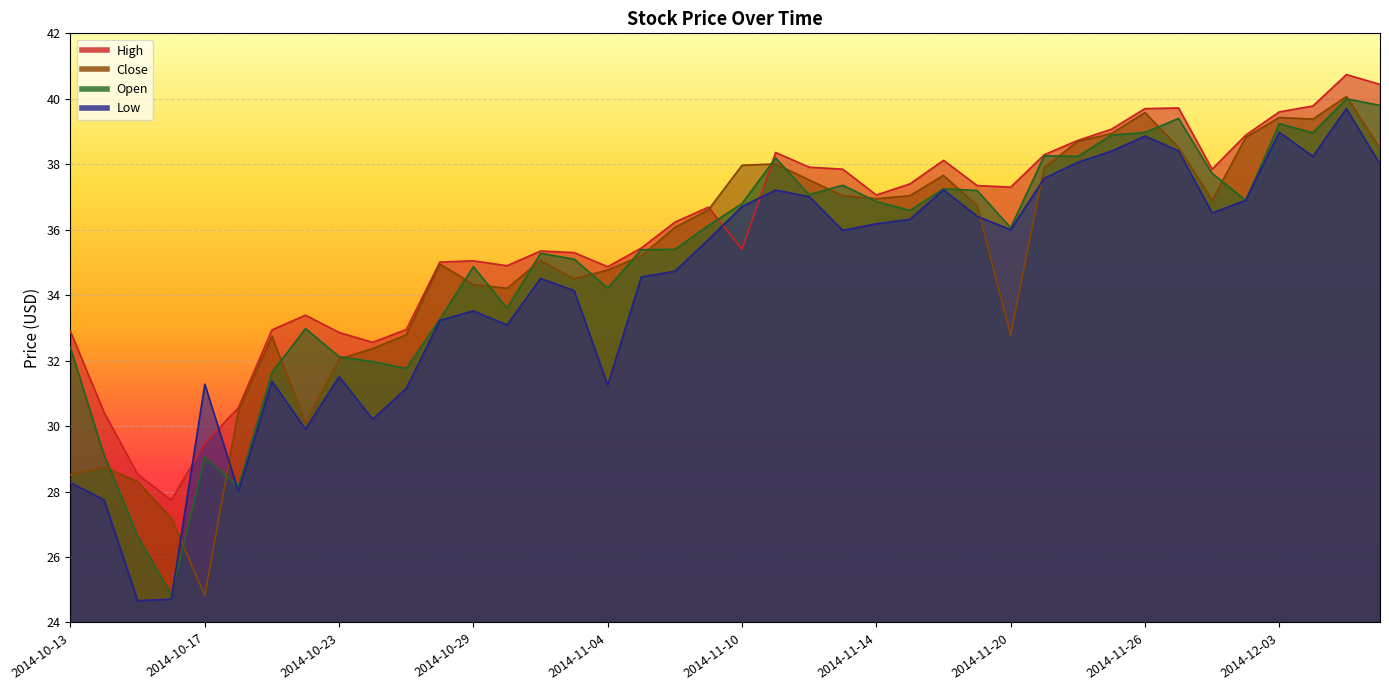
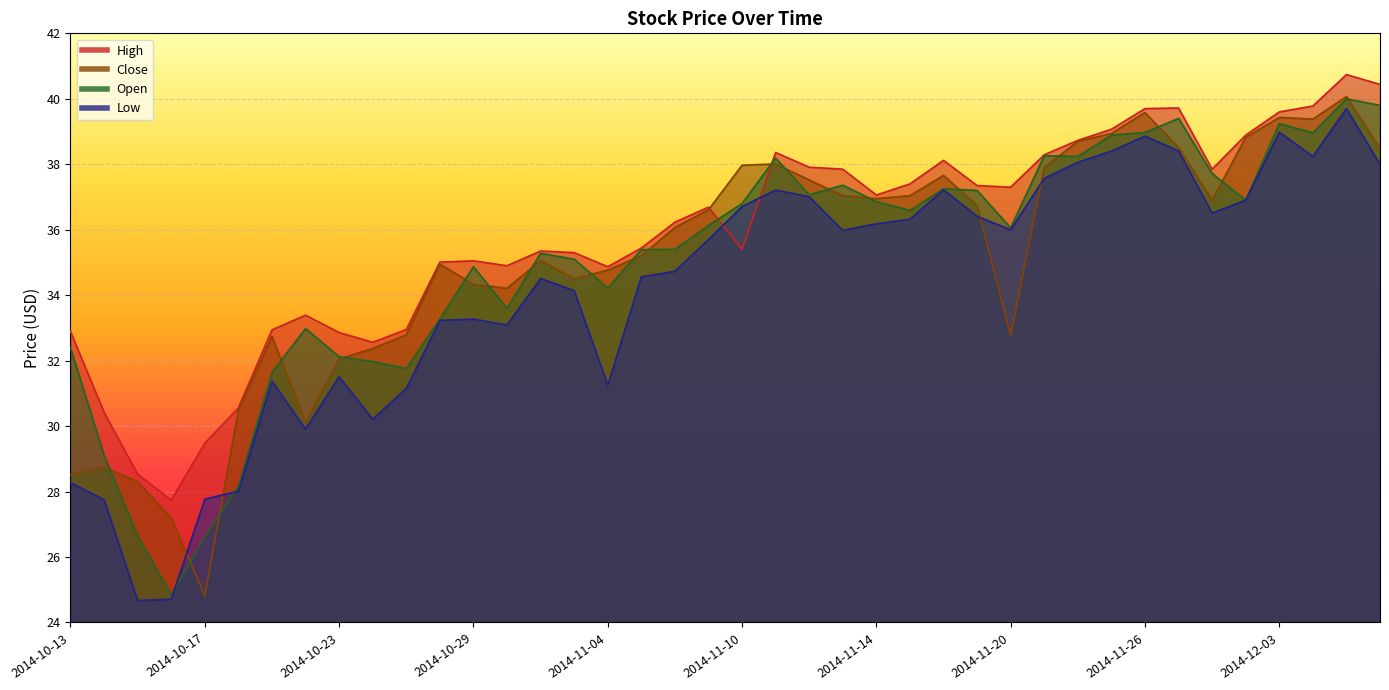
Open, 2014-10-17: 29.1 -> 26.6
Low, 2014-10-17: 31.3 -> 27.8
Low, 2014-10-29: 33.5 -> 33.3
